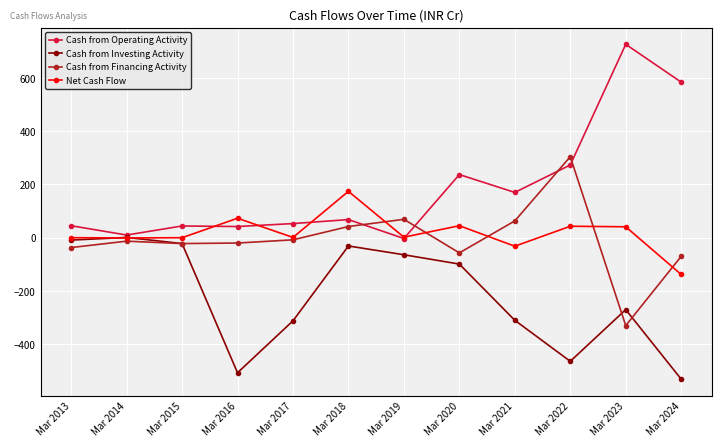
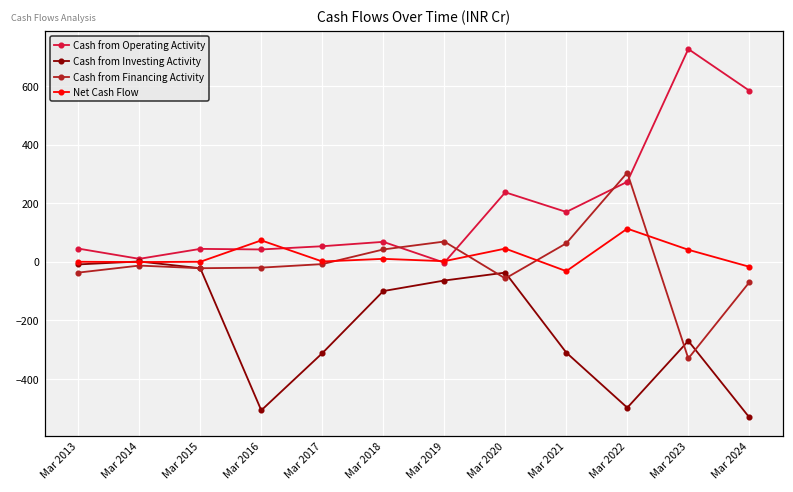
Cash from Investing Activity, Mar 2018: -30 -> -100
Net Cash Flow, Mar 2018: 170 -> 10
Cash from Investing Activity, Mar 2020: -100 -> -40
Cash from Investing Activity, Mar 2022: -460 -> -500
Net Cash Flow, Mar 2022: 40 -> 110
Net Cash Flow, Mar 2024: -140 -> -20
